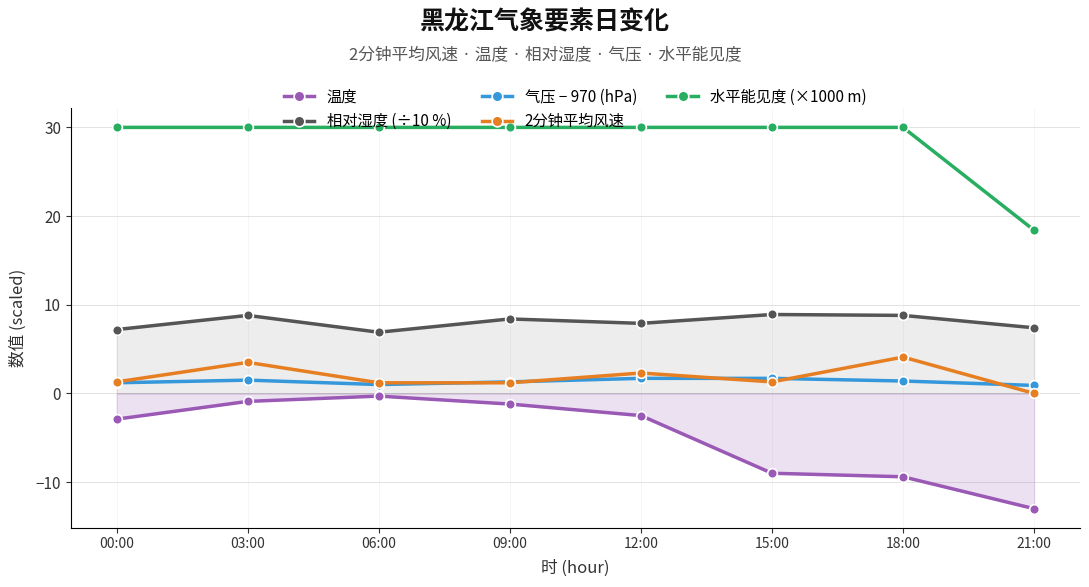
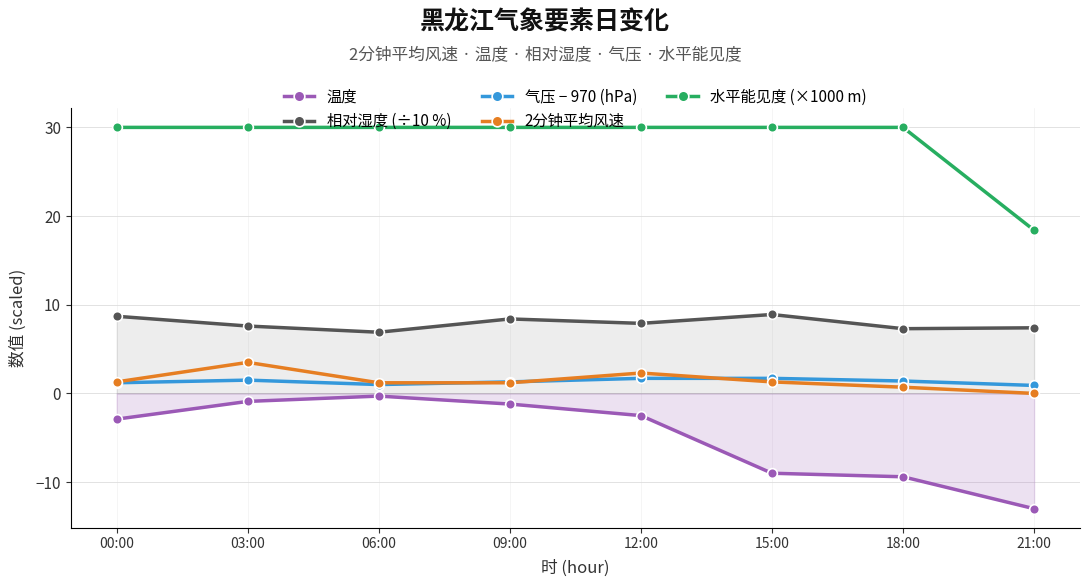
相对湿度 (÷10 %), 00:00: 7 -> 9
相对湿度 (÷10 %), 03:00: 9 -> 8
相对湿度 (÷10 %), 18:00: 9 -> 7
2分钟平均风速, 18:00: 4 -> 1
